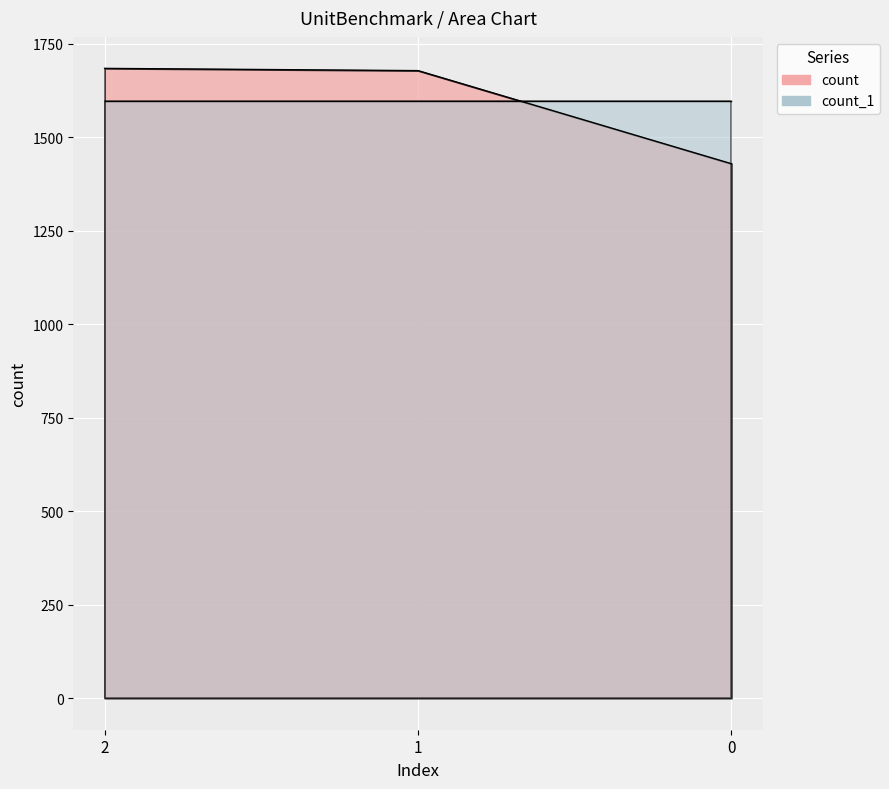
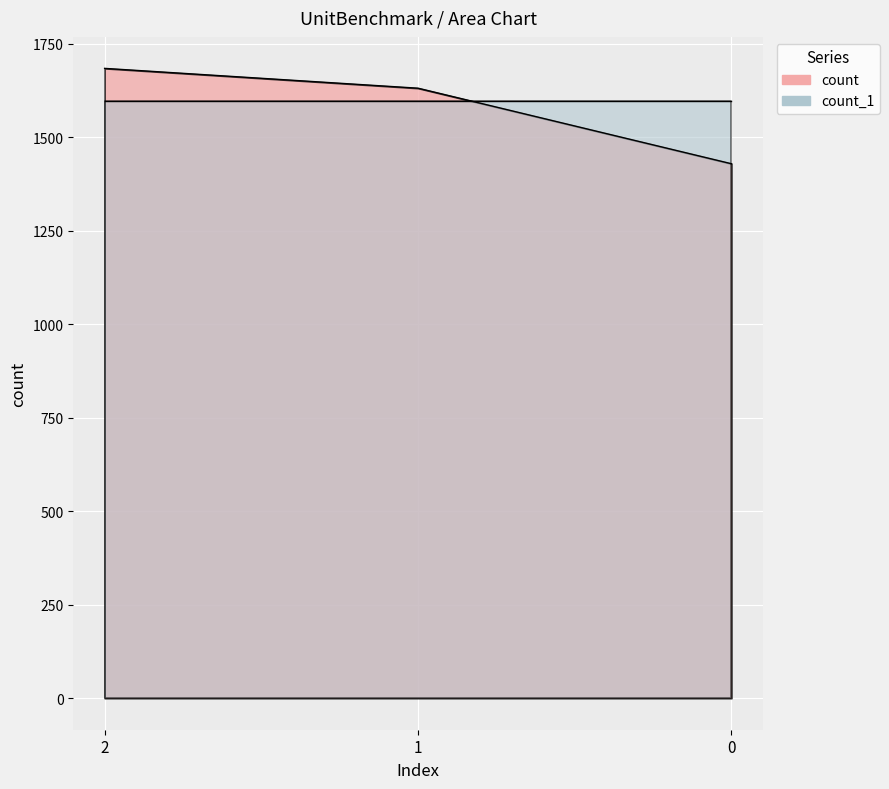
count, 1: 1680 -> 1630
